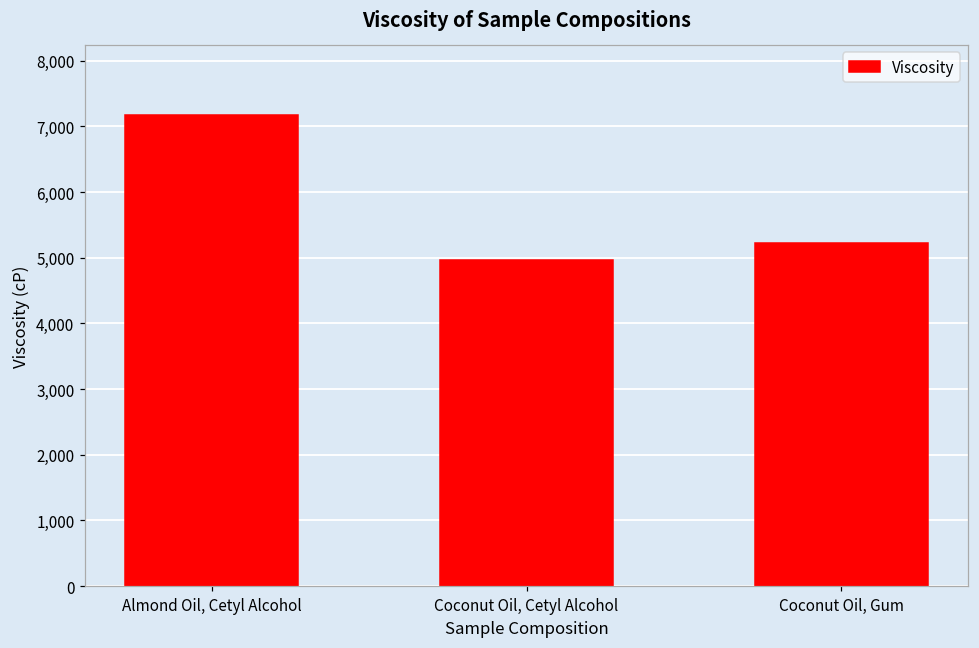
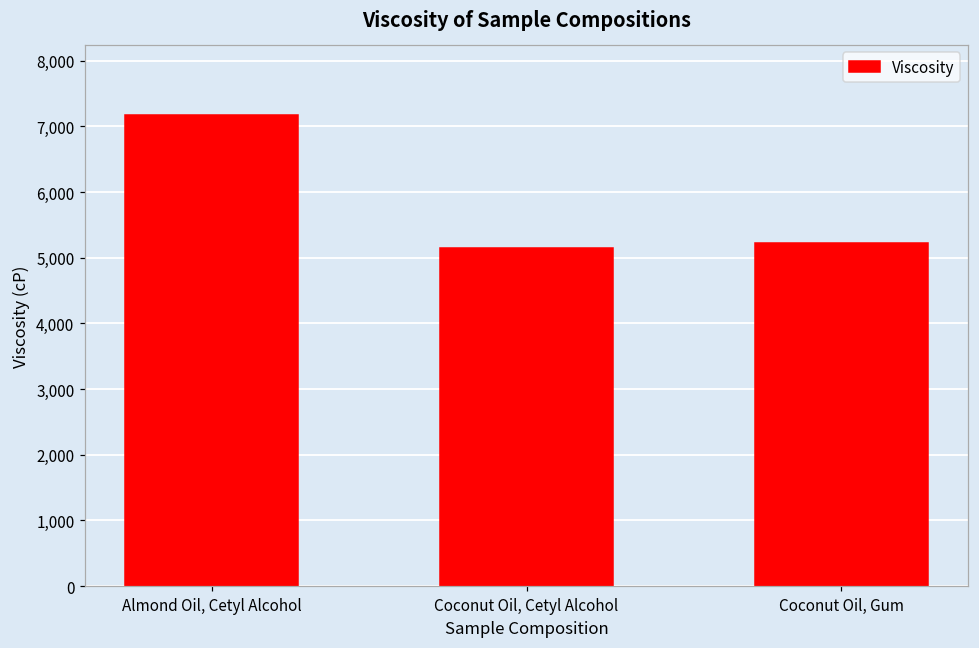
Coconut Oil, Cetyl Alcohol: 5,000 -> 5,100
